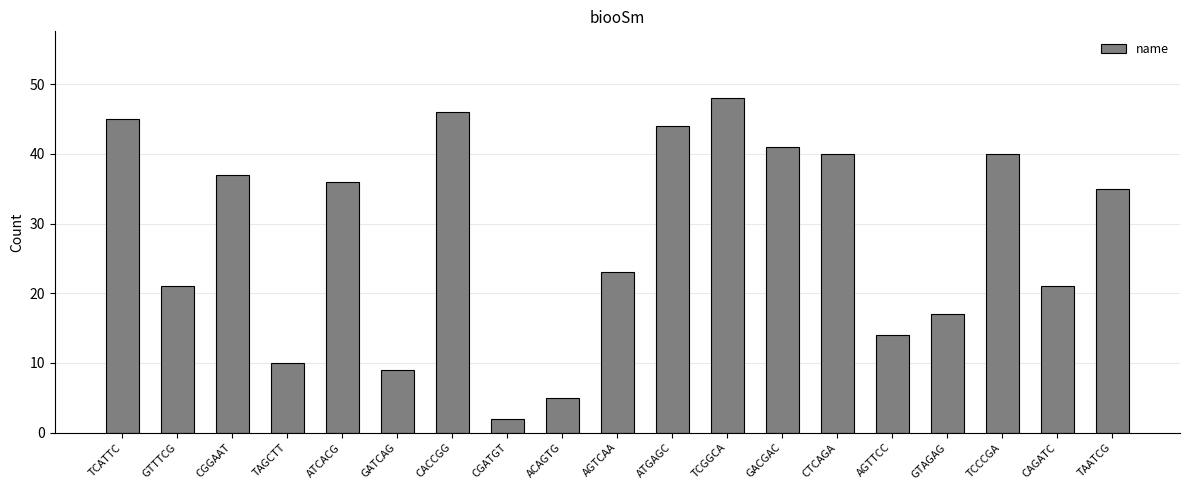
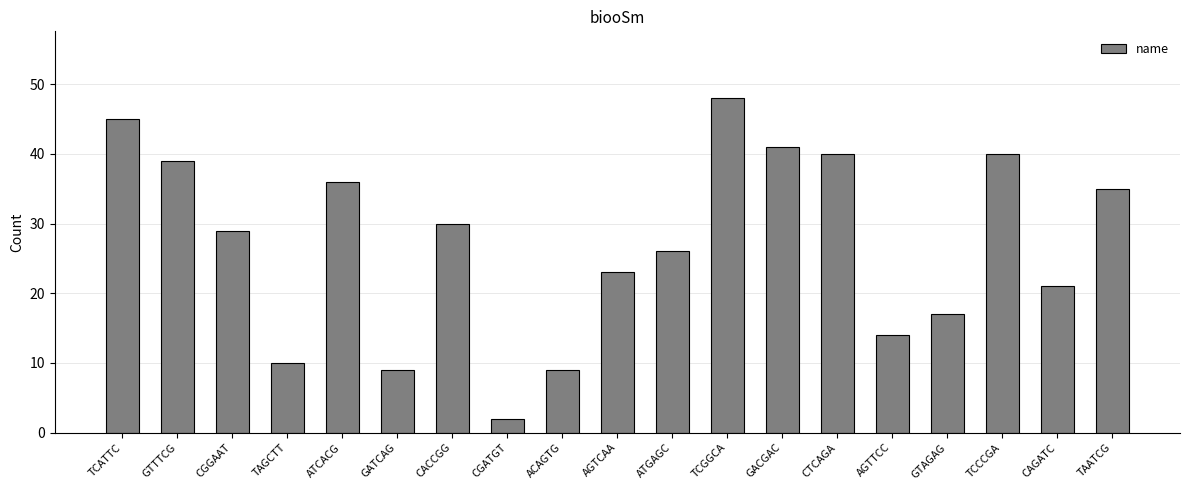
GTTTCG: 21 -> 39
CGGAAT: 37 -> 29
CACCGG: 46 -> 30
ACAGTG: 5 -> 9
ATGAGC: 44 -> 26
